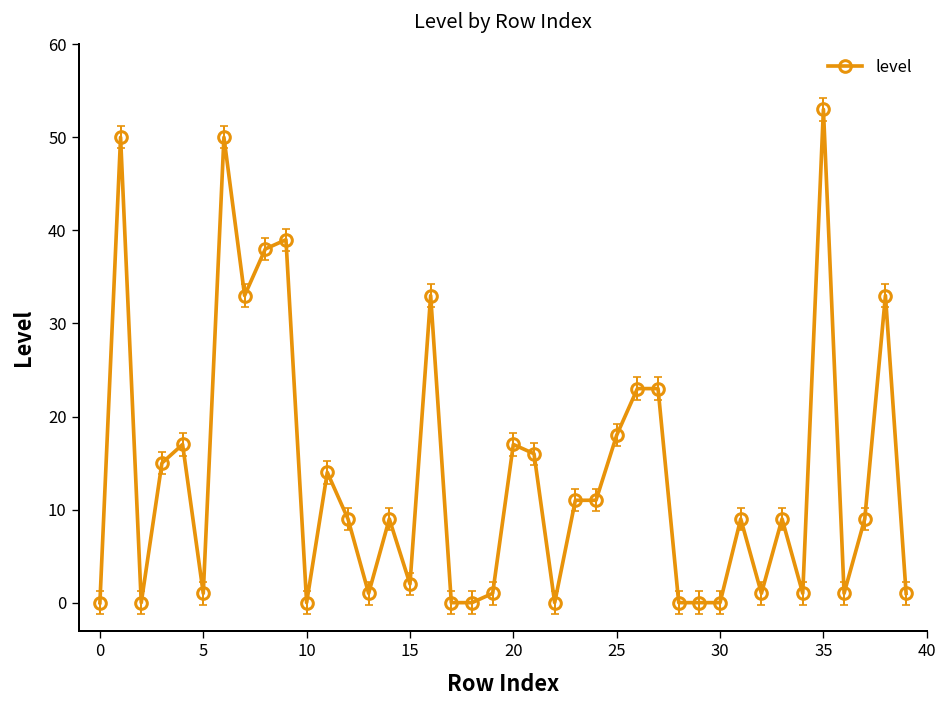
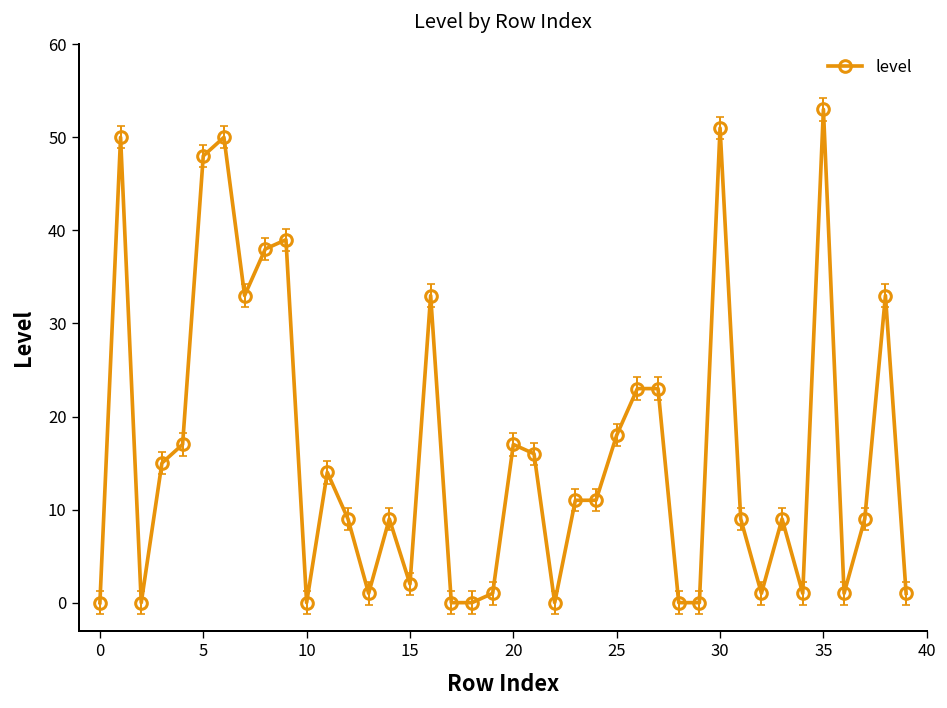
level, 5: 1 -> 48
level, 30: 0 -> 51
